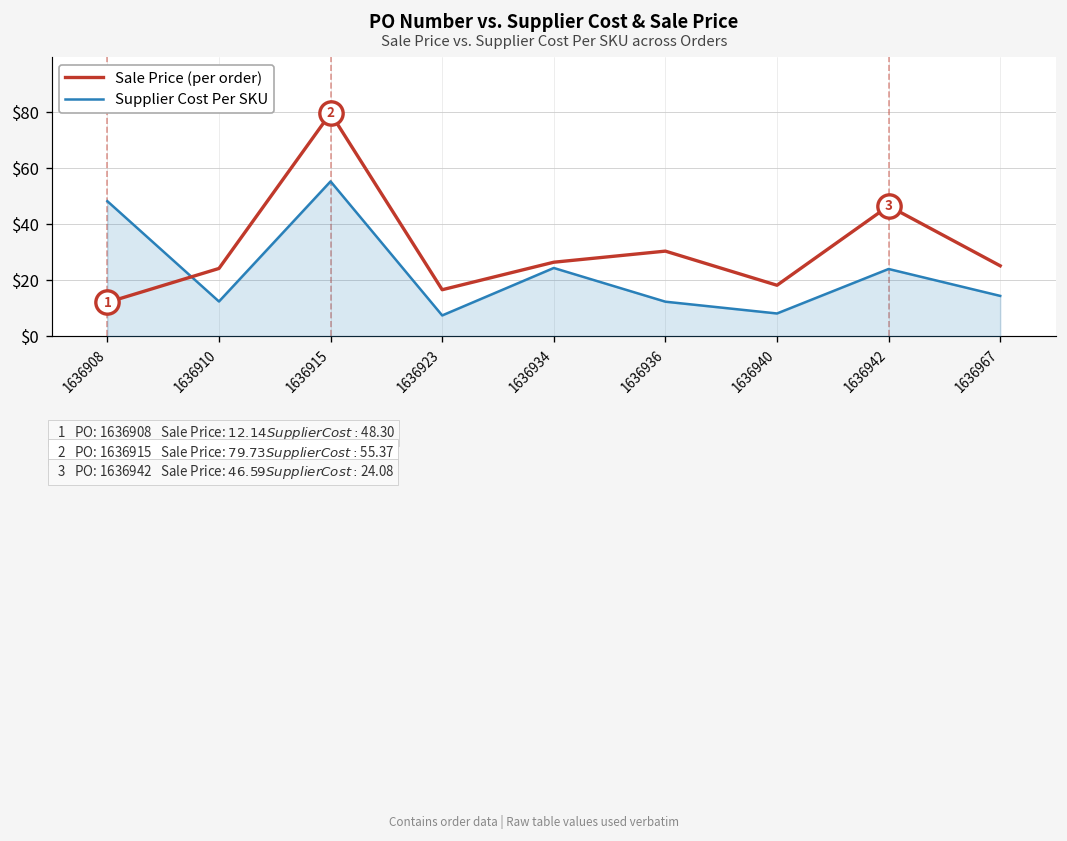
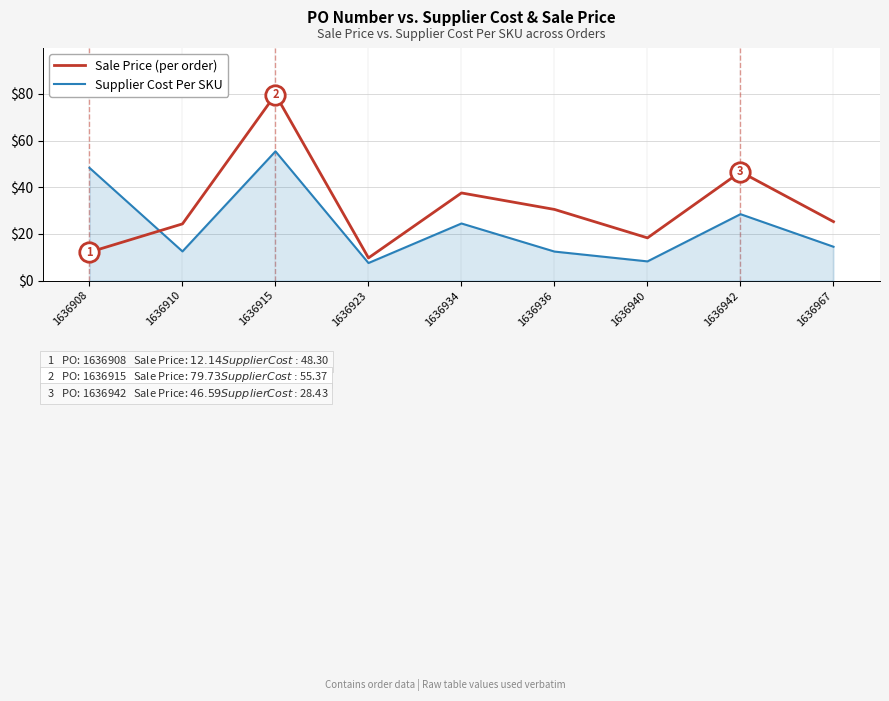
Sale Price (per order), 1636923: $17 -> $10
Sale Price (per order), 1636934: $27 -> $38
Supplier Cost Per SKU, 1636942: $24 -> $28
